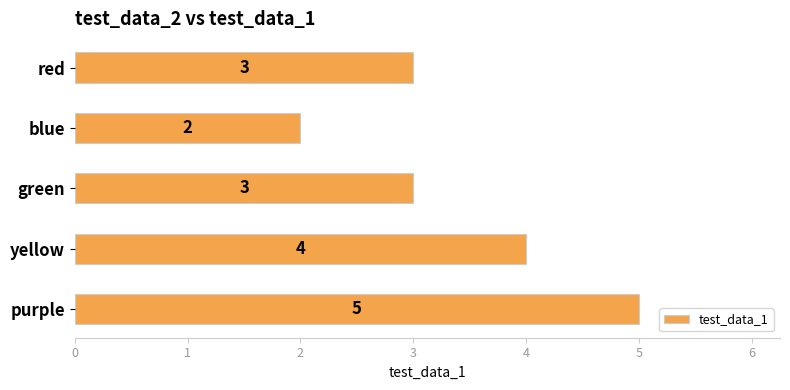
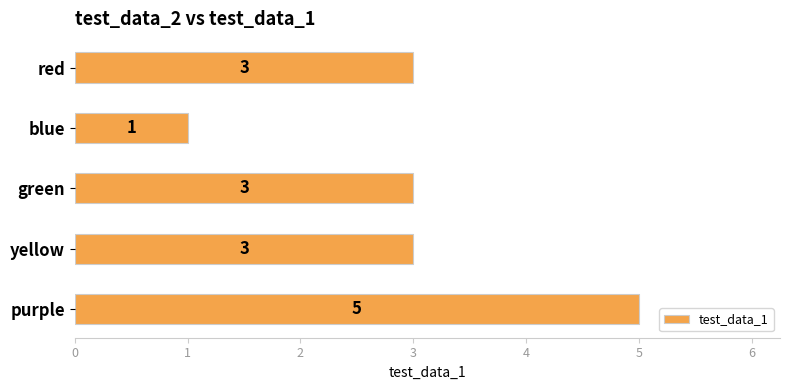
blue: 2 -> 1
yellow: 4 -> 3
